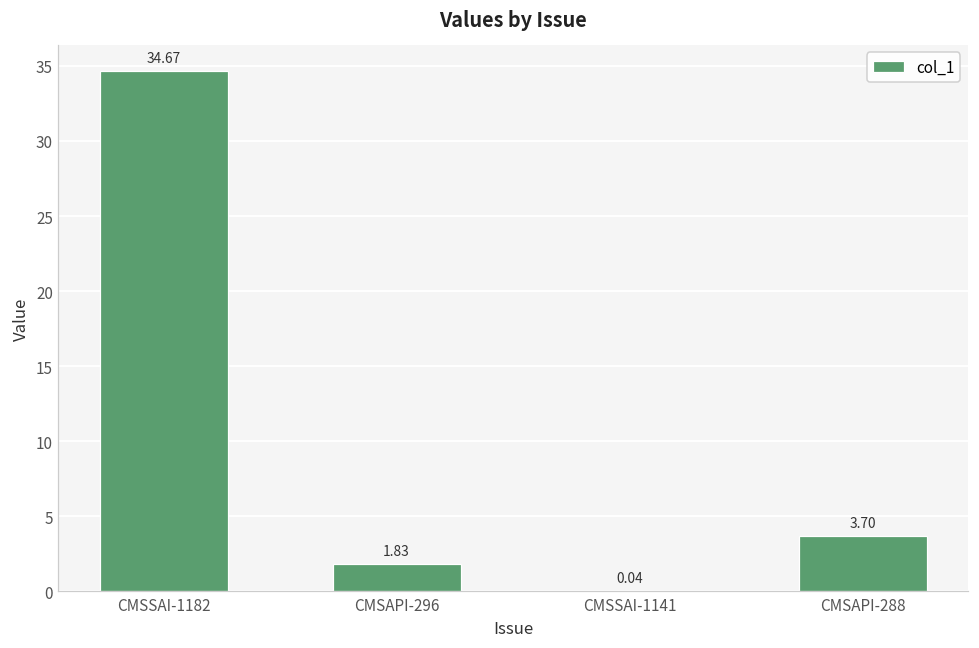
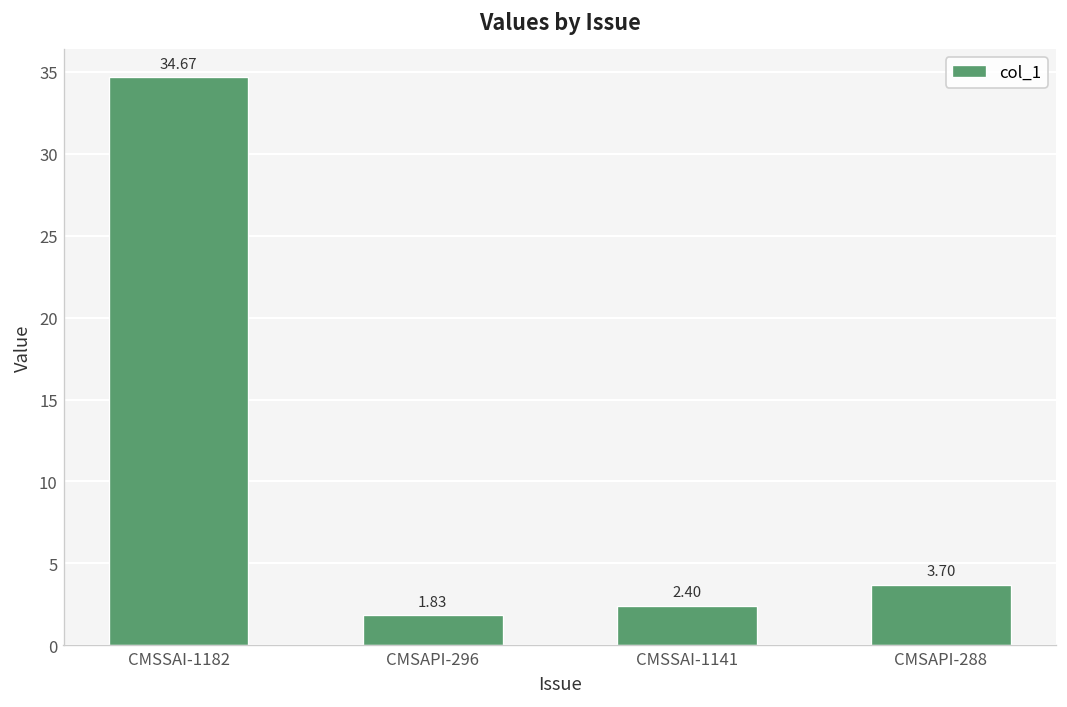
CMSSAI-1141: 0.04 -> 2.40
